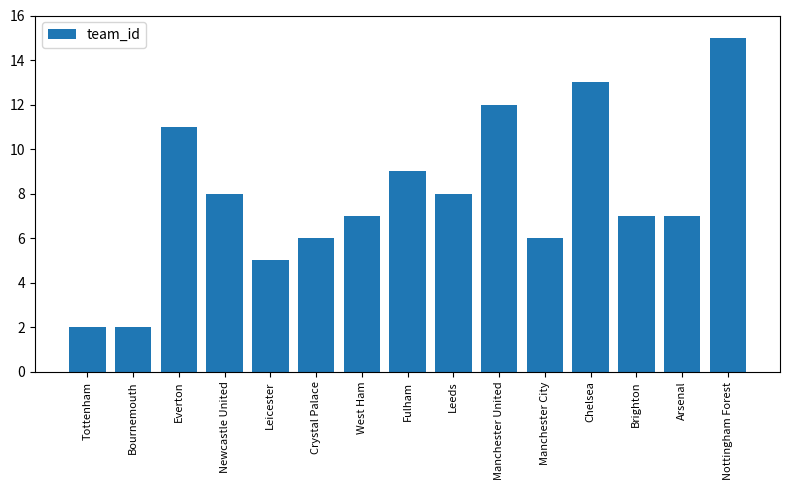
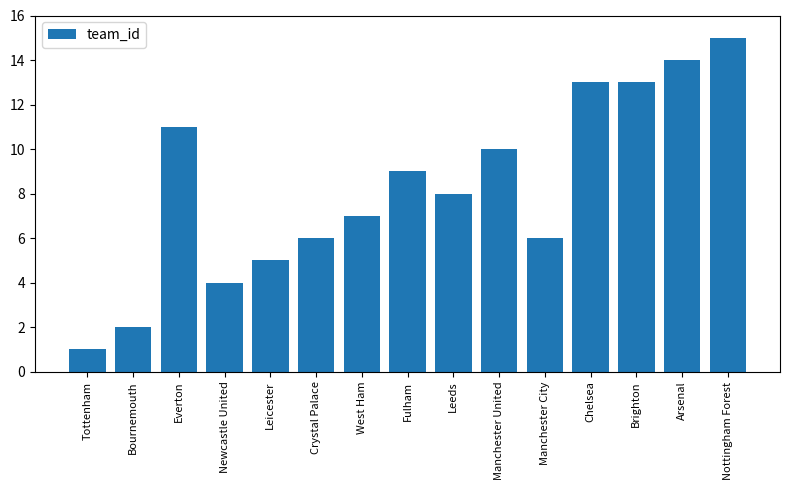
Tottenham: 2 -> 1
Newcastle United: 8 -> 4
Manchester United: 12 -> 10
Brighton: 7 -> 13
Arsenal: 7 -> 14
